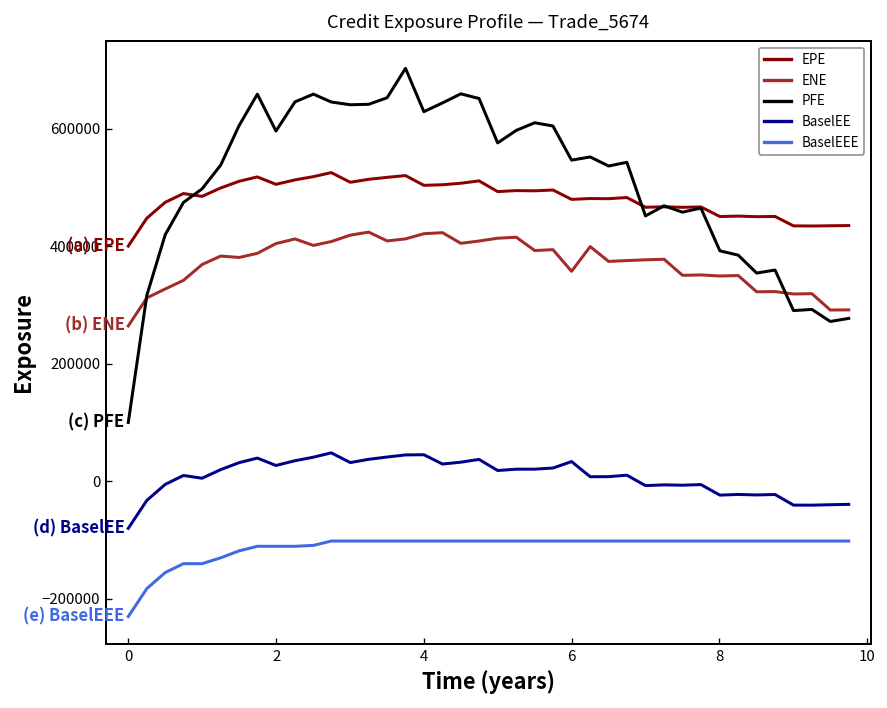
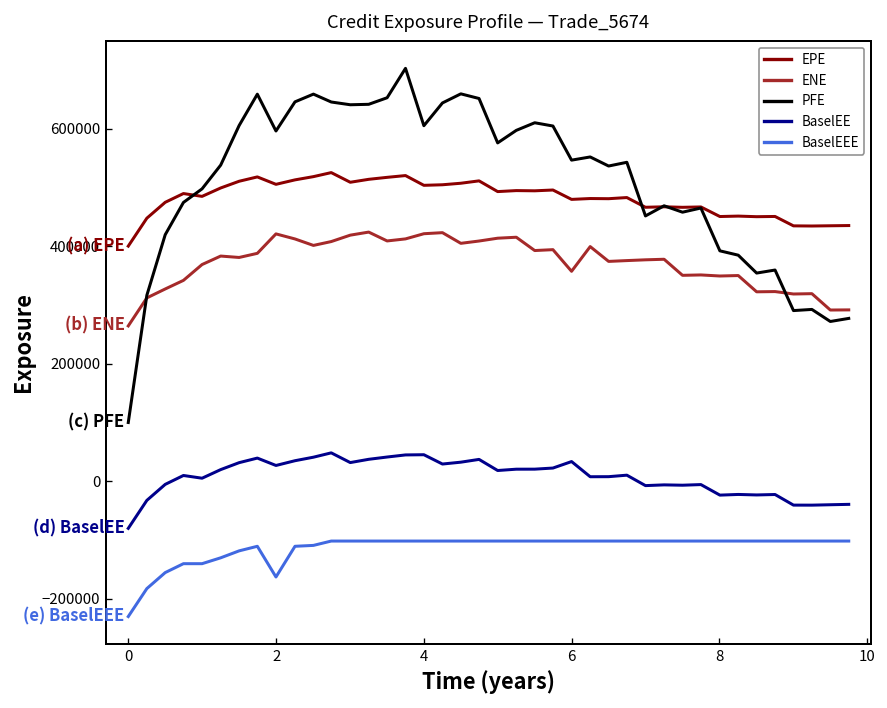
ENE, 2: 400000 -> 420000
BaselEEE, 2: -110000 -> -160000
PFE, 4: 630000 -> 600000
